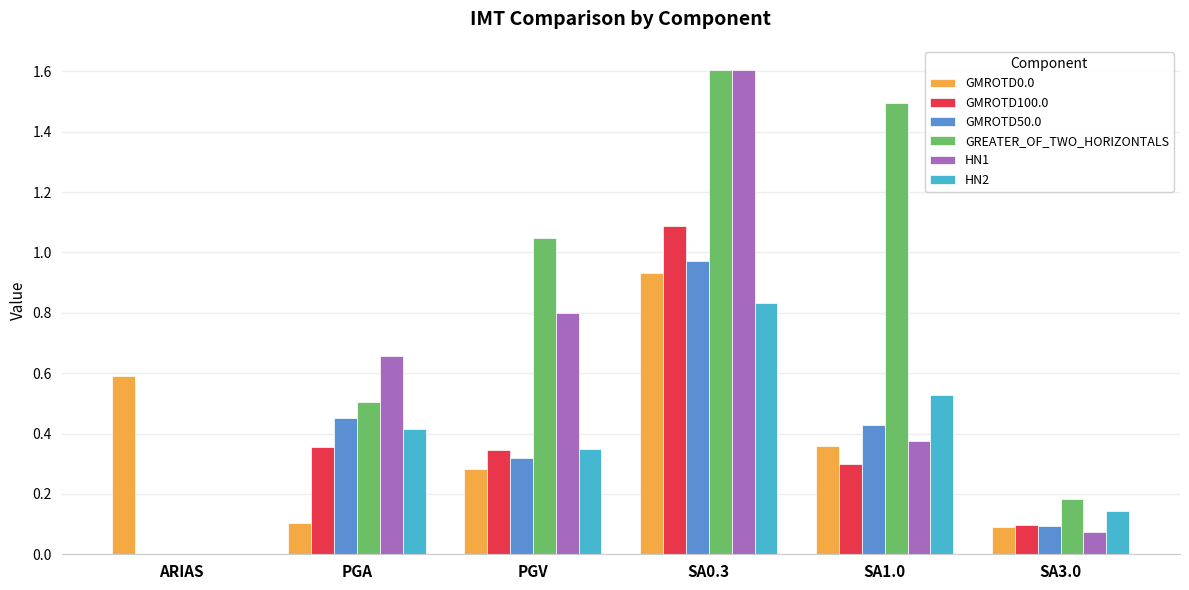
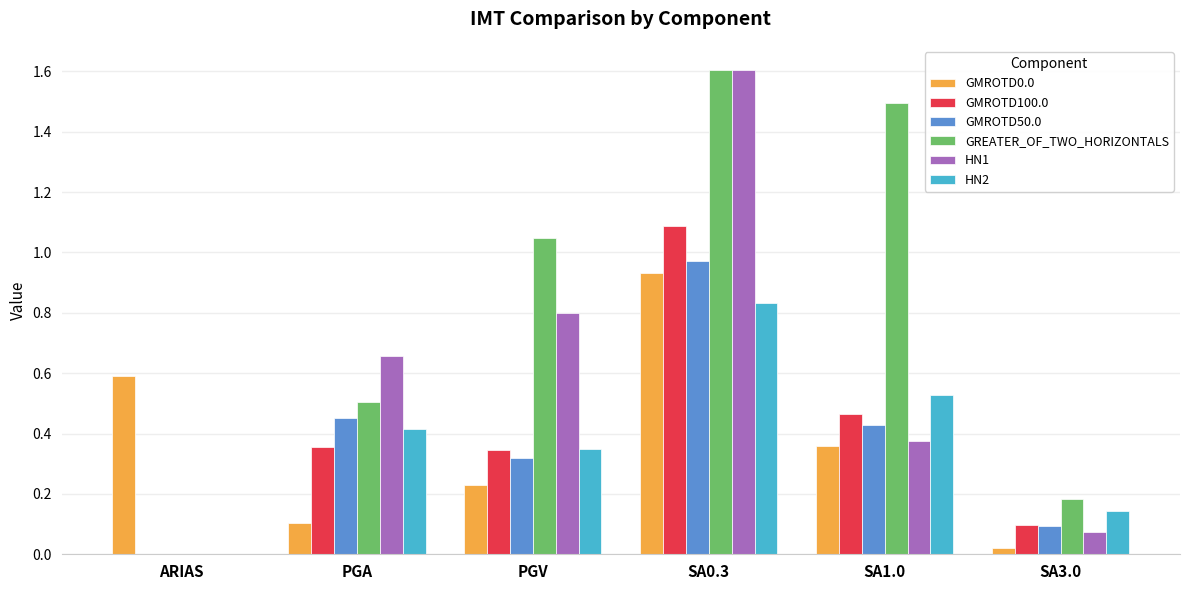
GMROTD0.0, PGV: 0.28 -> 0.23
GMROTD100.0, SA1.0: 0.30 -> 0.46
GMROTD0.0, SA3.0: 0.09 -> 0.02
